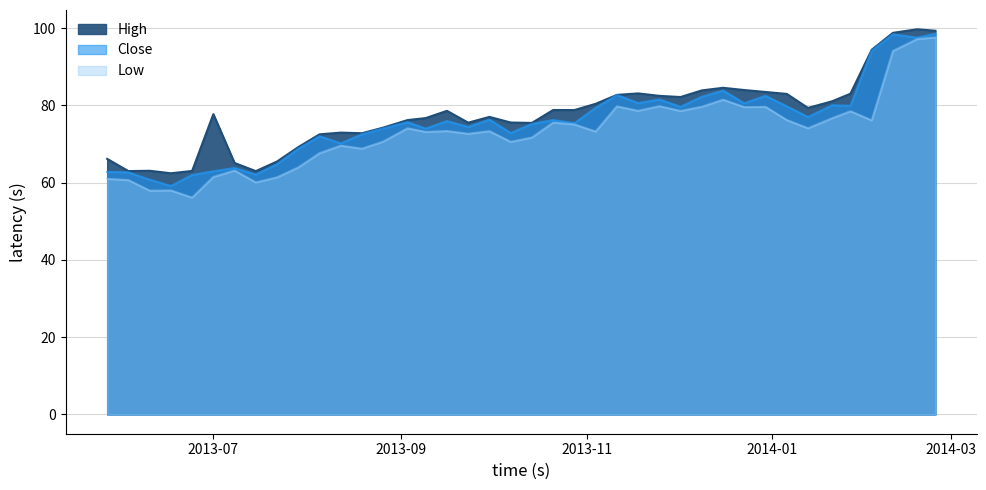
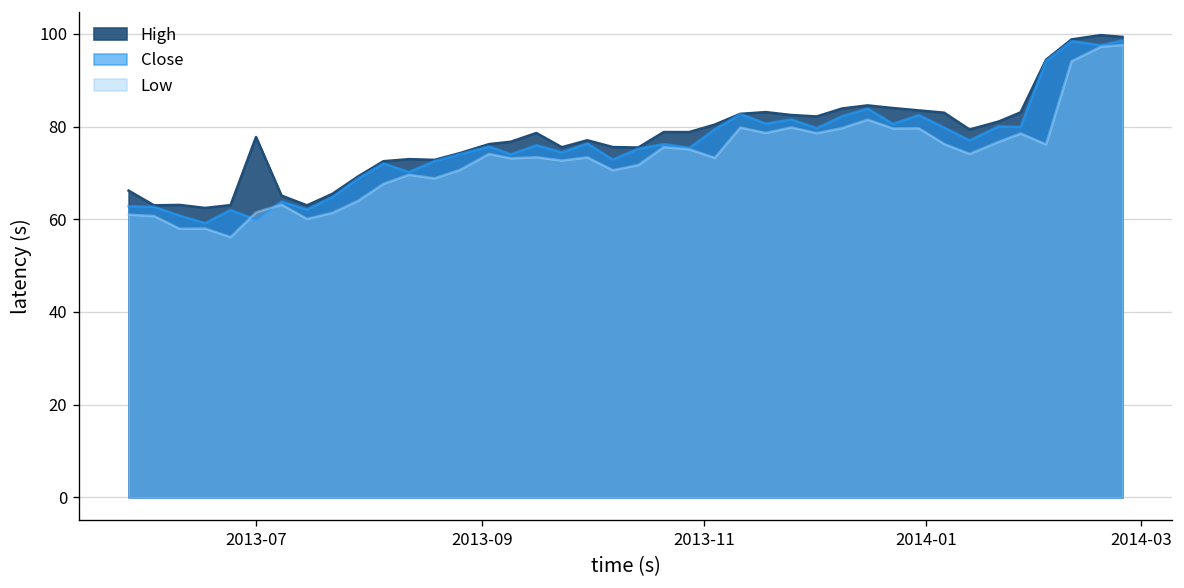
Close, 2013-07: 63 -> 60
